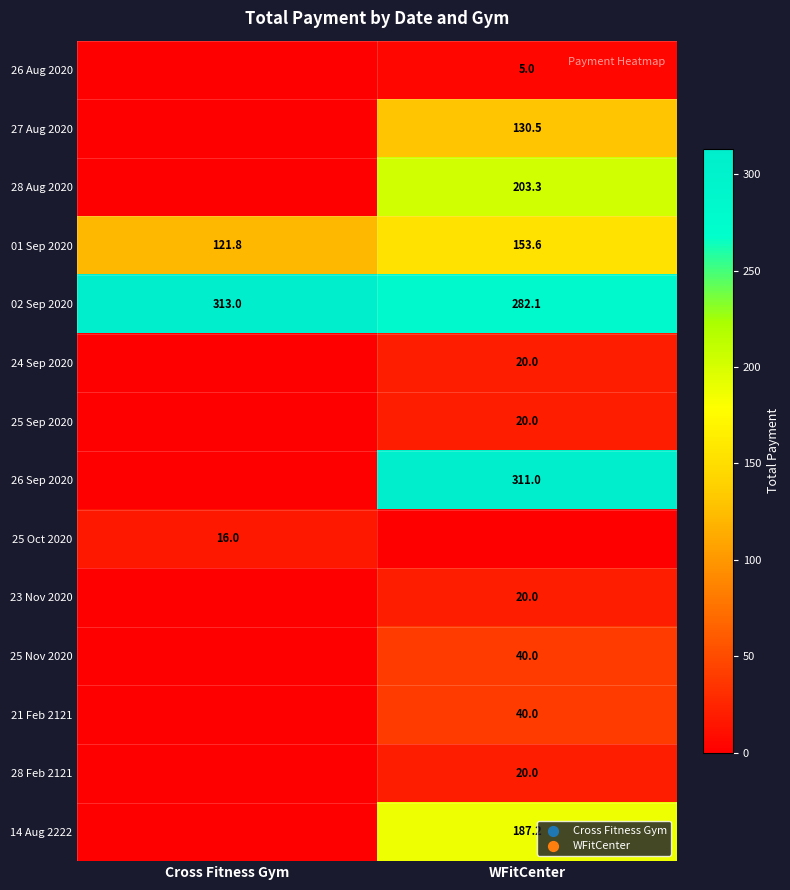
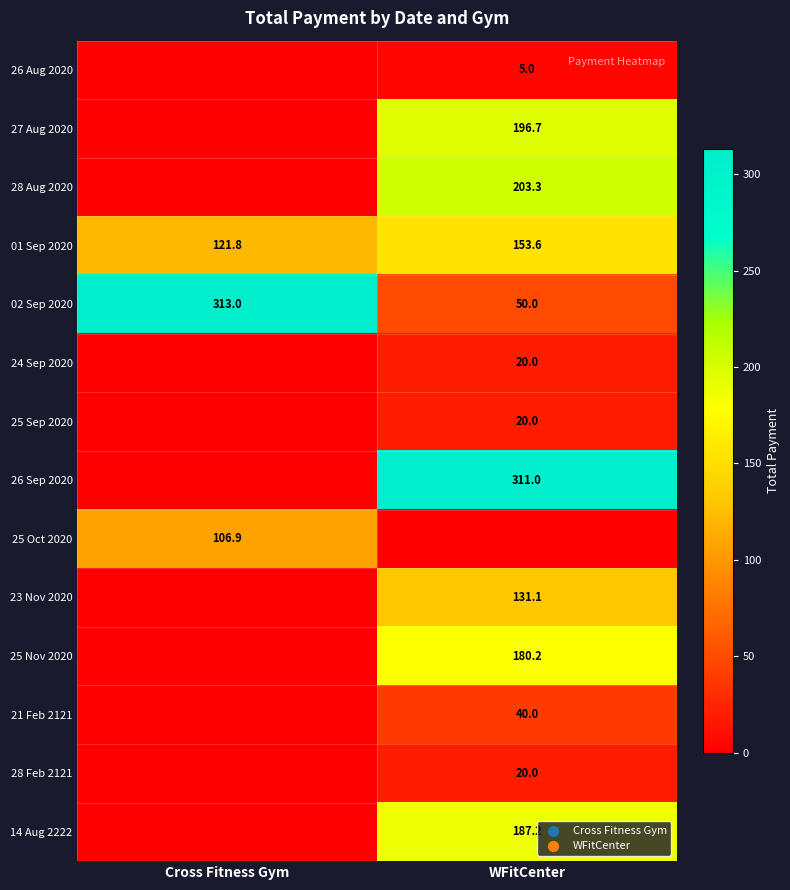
27 Aug 2020, WFitCenter: 130.5 -> 196.7
02 Sep 2020, WFitCenter: 282.1 -> 50.0
25 Oct 2020, Cross Fitness Gym: 16.0 -> 106.9
23 Nov 2020, WFitCenter: 20.0 -> 131.1
25 Nov 2020, WFitCenter: 40.0 -> 180.2
